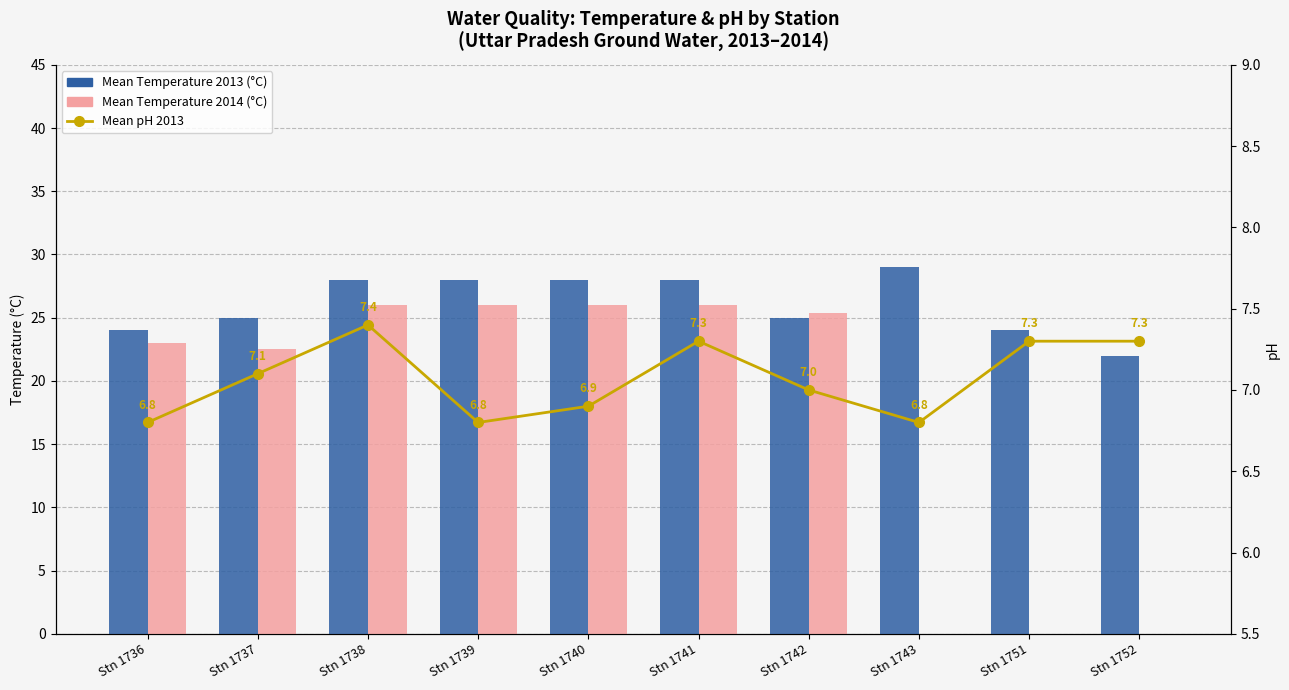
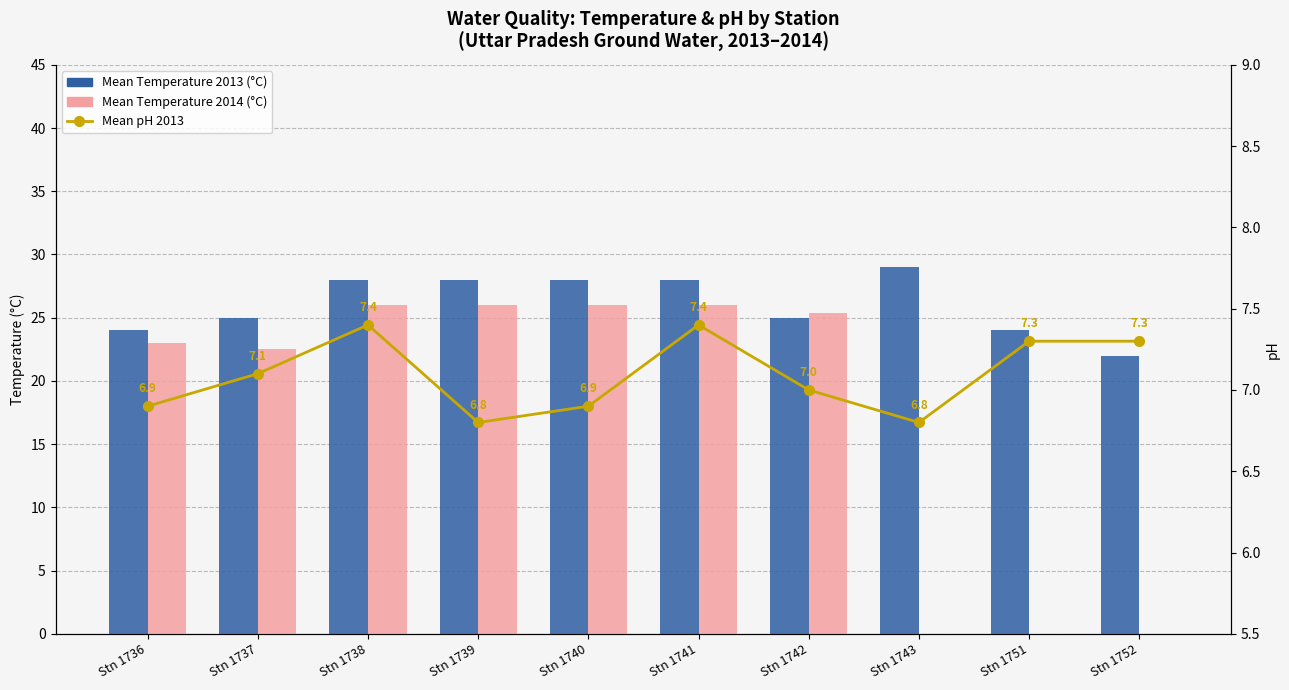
Mean pH 2013, Stn 1736: 6.8 -> 6.9
Mean pH 2013, Stn 1741: 7.3 -> 7.4
